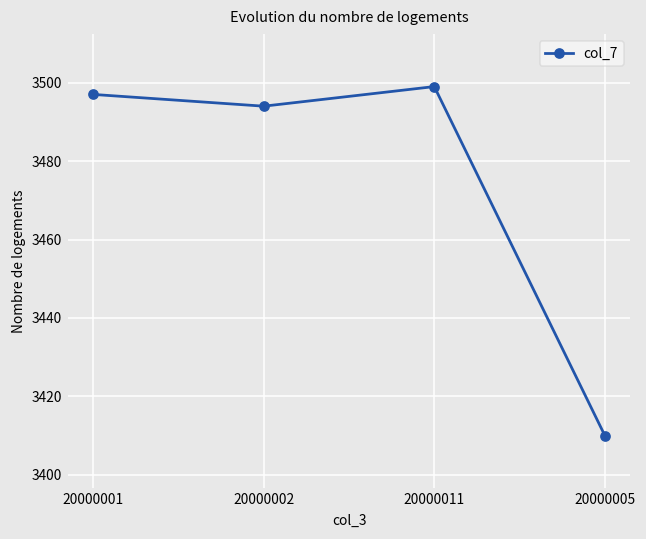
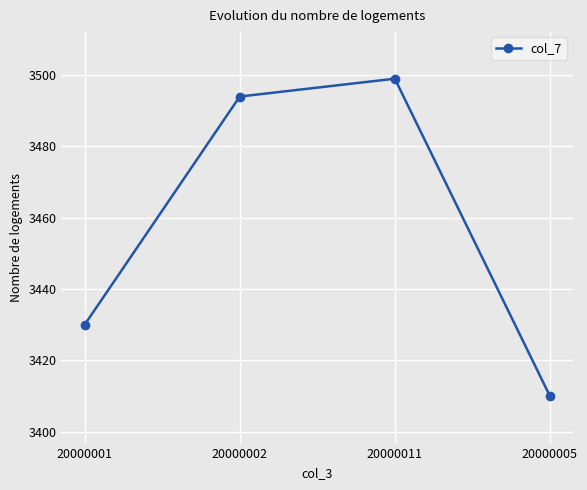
20000001: 3497 -> 3430
